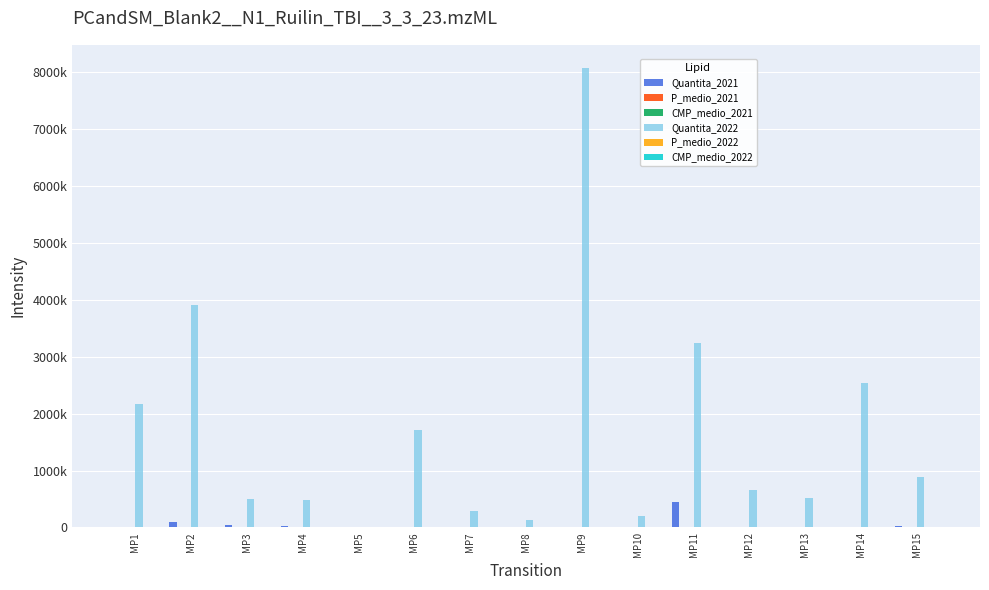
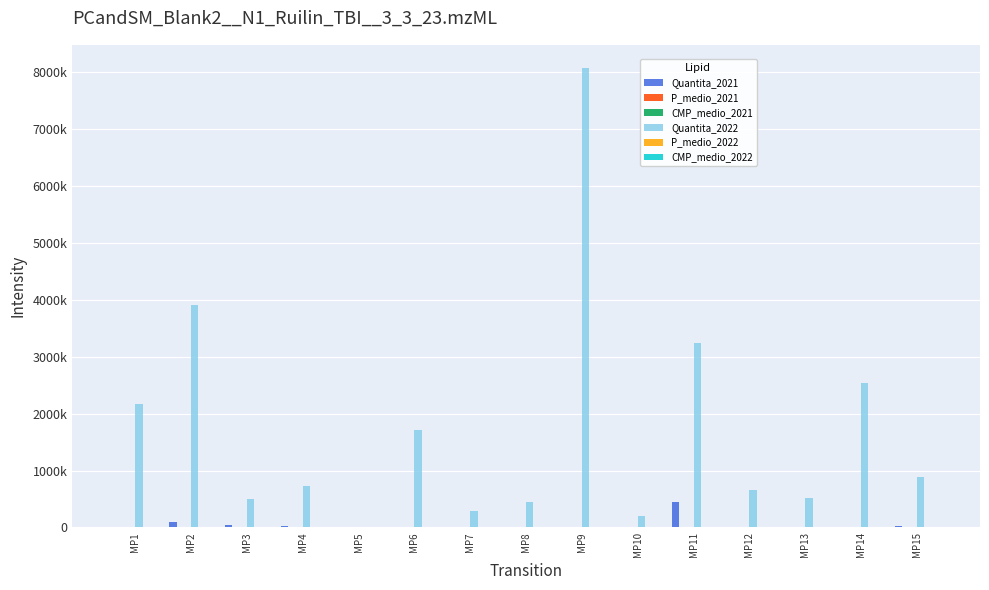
Quantita_2022, MP4: 500000 -> 700000
Quantita_2022, MP8: 100000 -> 400000
